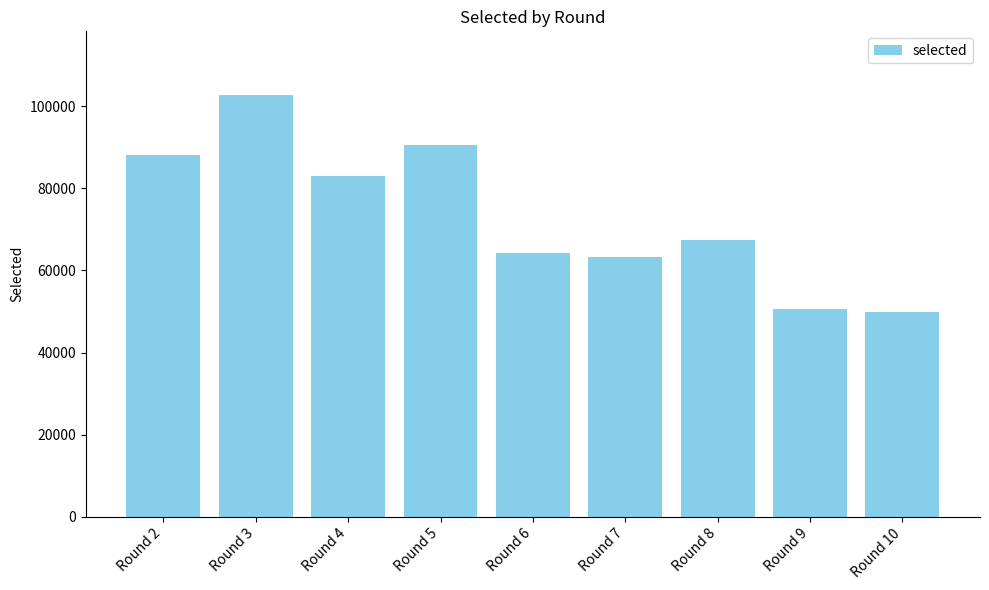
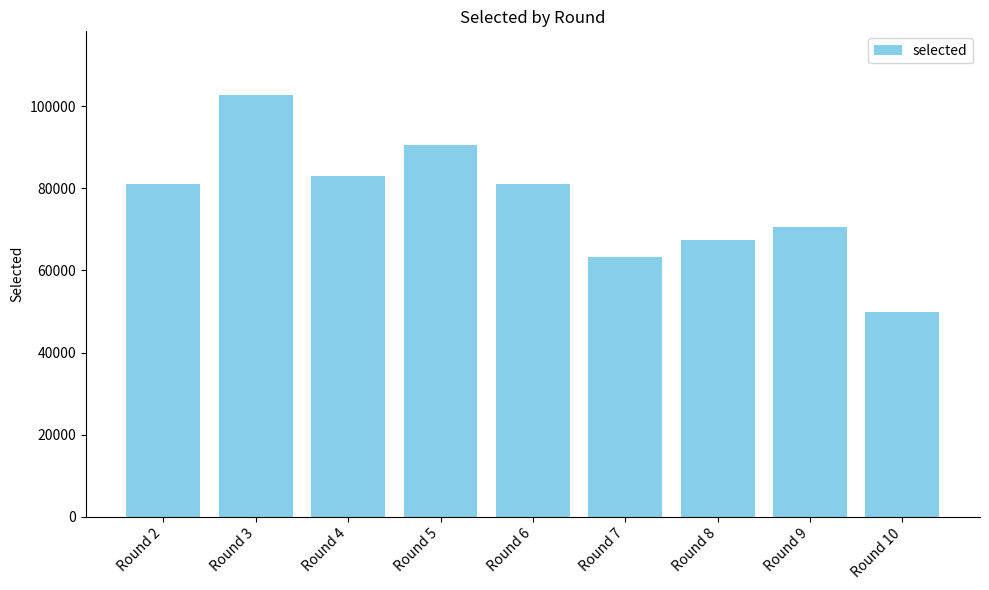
Round 2: 88000 -> 81000
Round 6: 64000 -> 81000
Round 9: 51000 -> 71000
